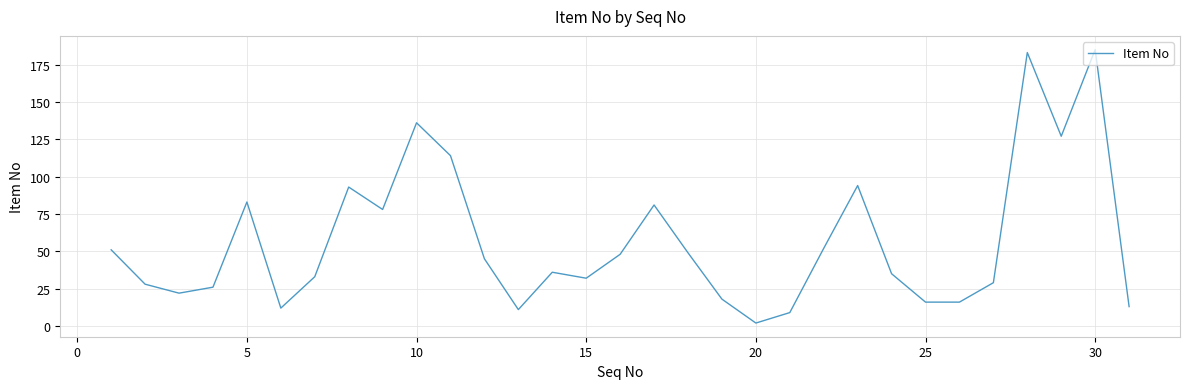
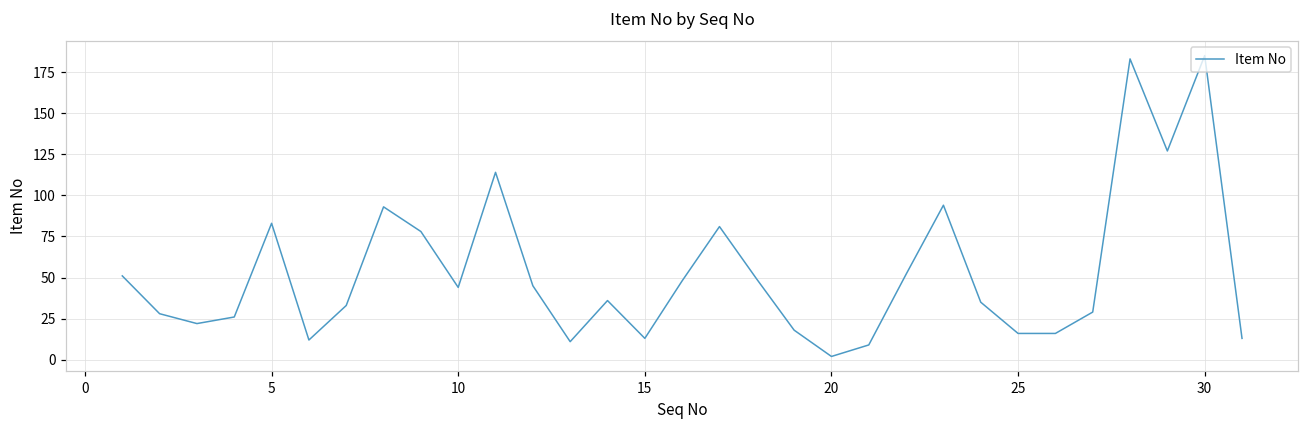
10: 136 -> 44
15: 32 -> 13
